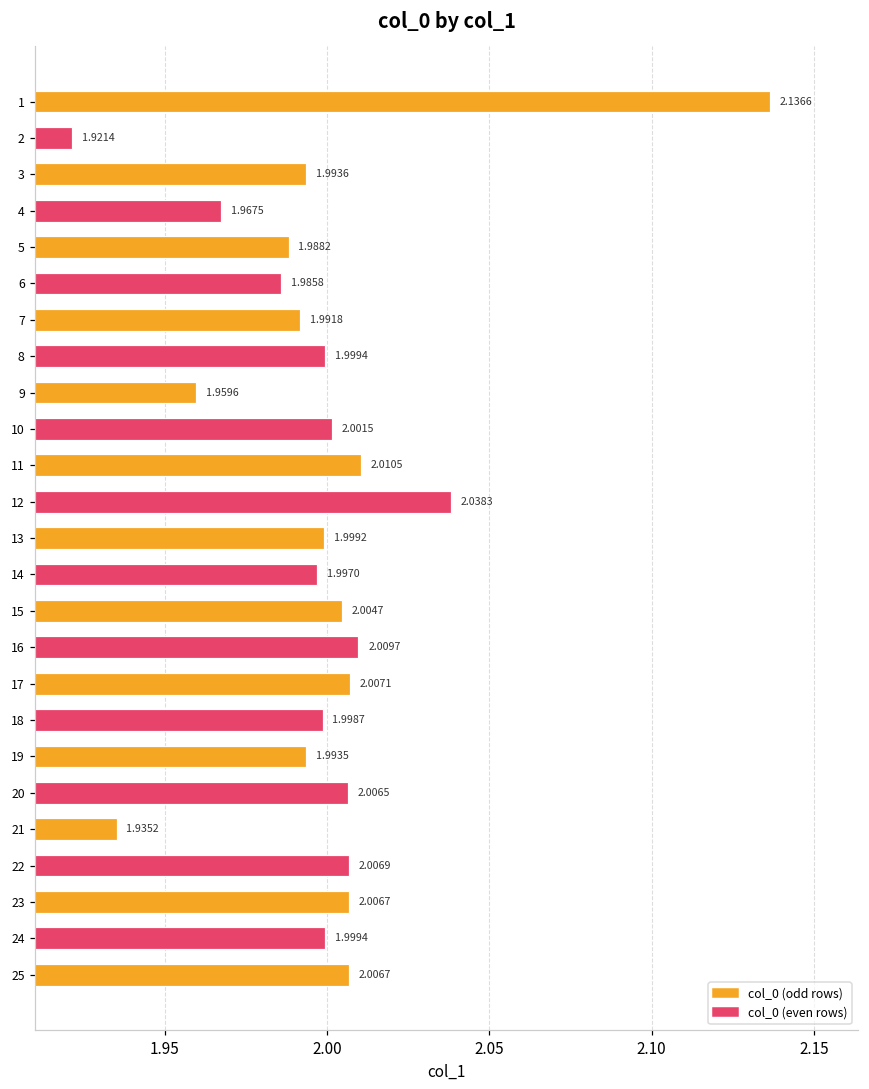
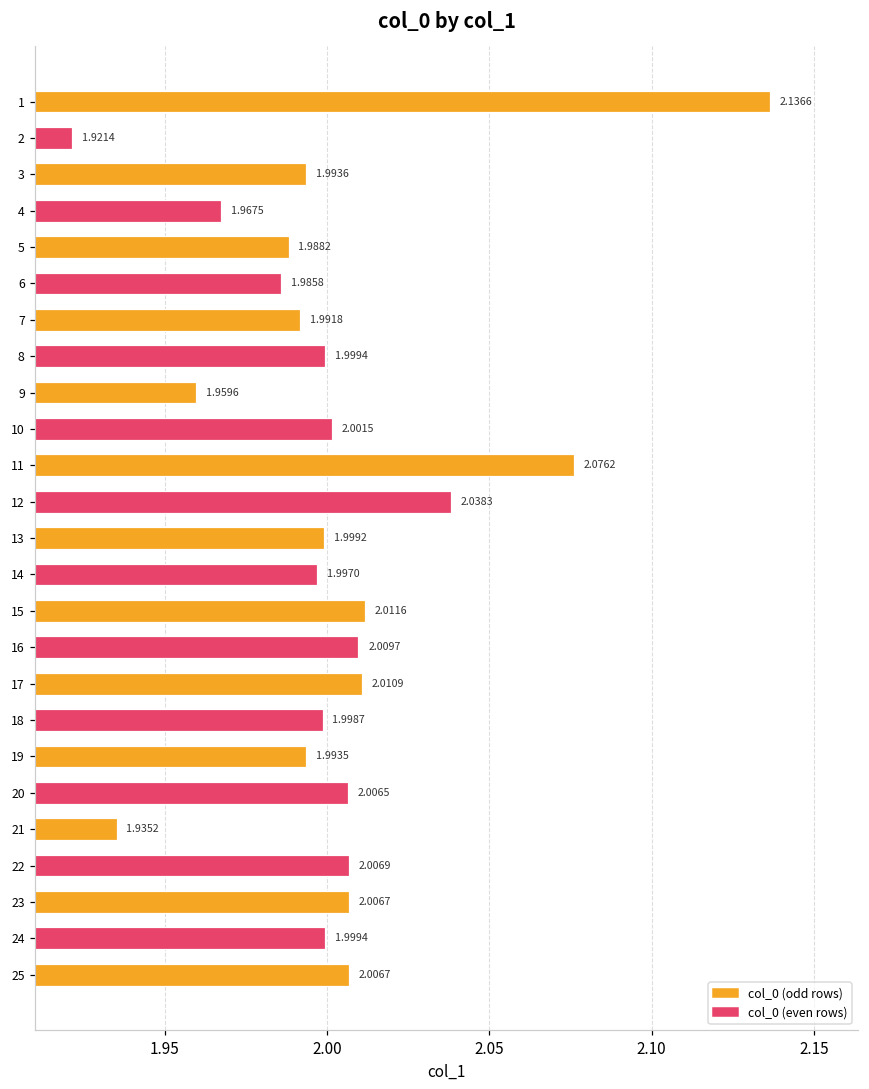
11: 2.0105 -> 2.0762
15: 2.0047 -> 2.0116
17: 2.0071 -> 2.0109
